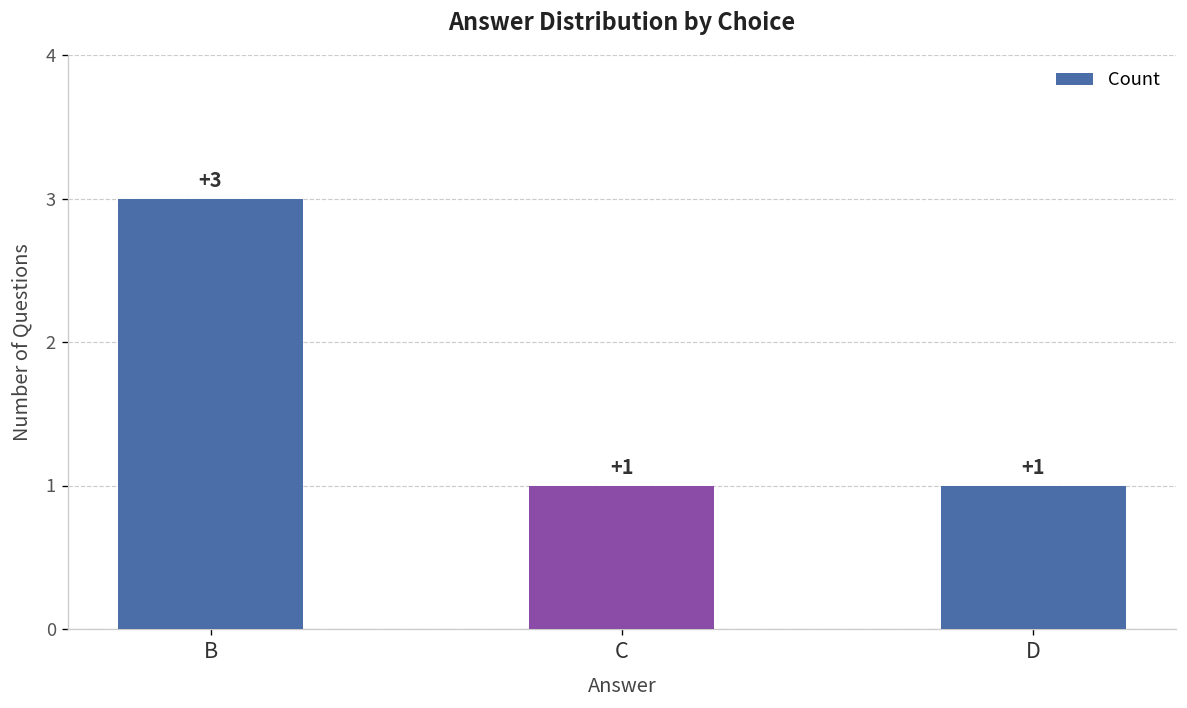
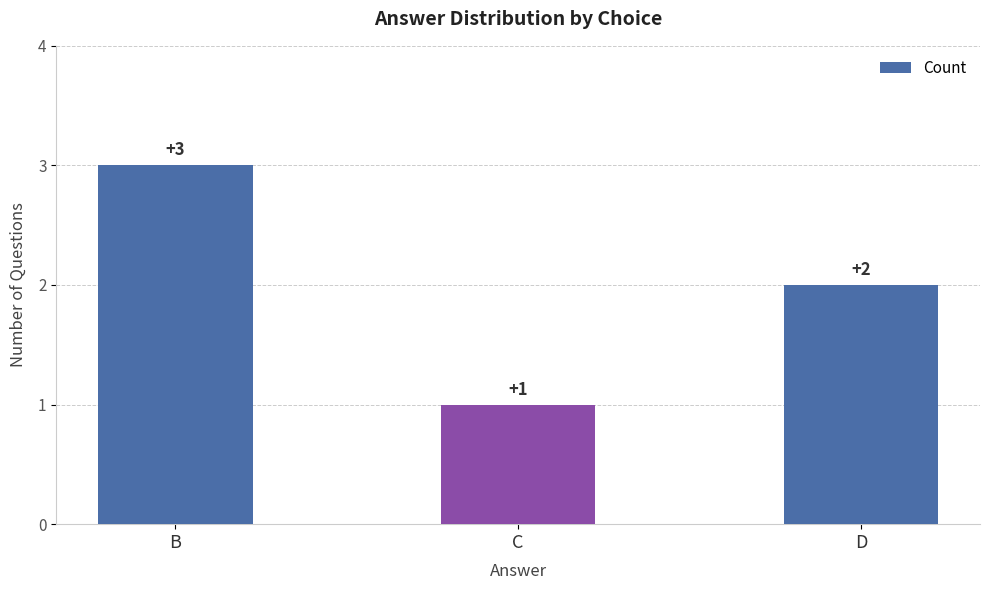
D: +1 -> +2
